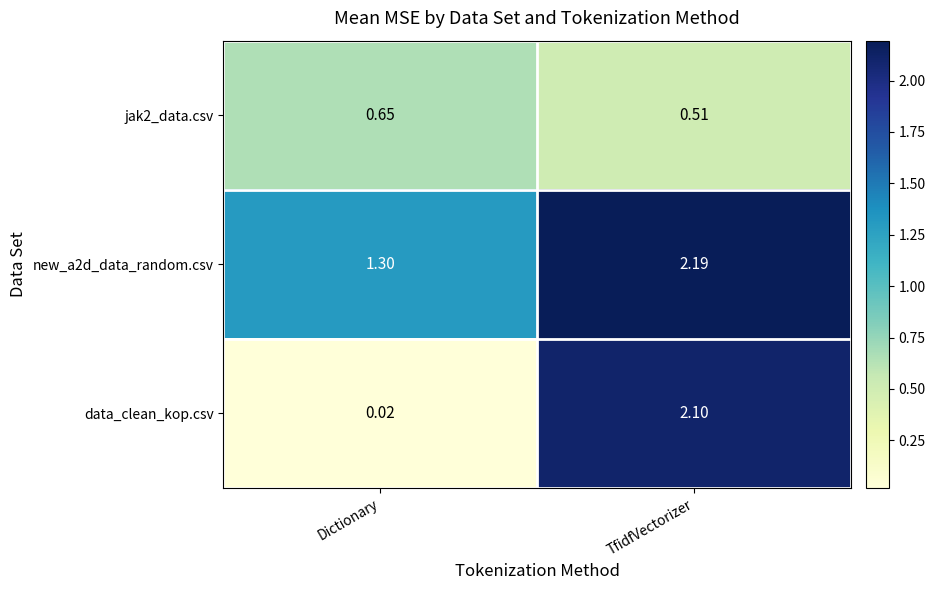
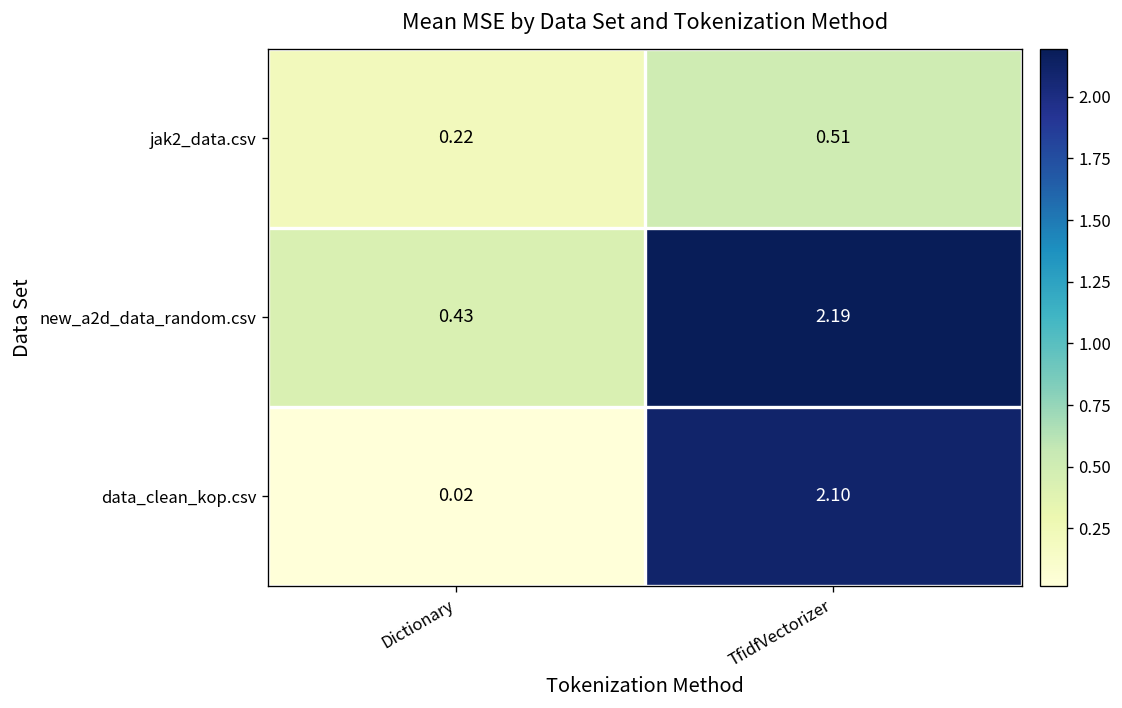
jak2_data.csv, Dictionary: 0.65 -> 0.22
new_a2d_data_random.csv, Dictionary: 1.30 -> 0.43
